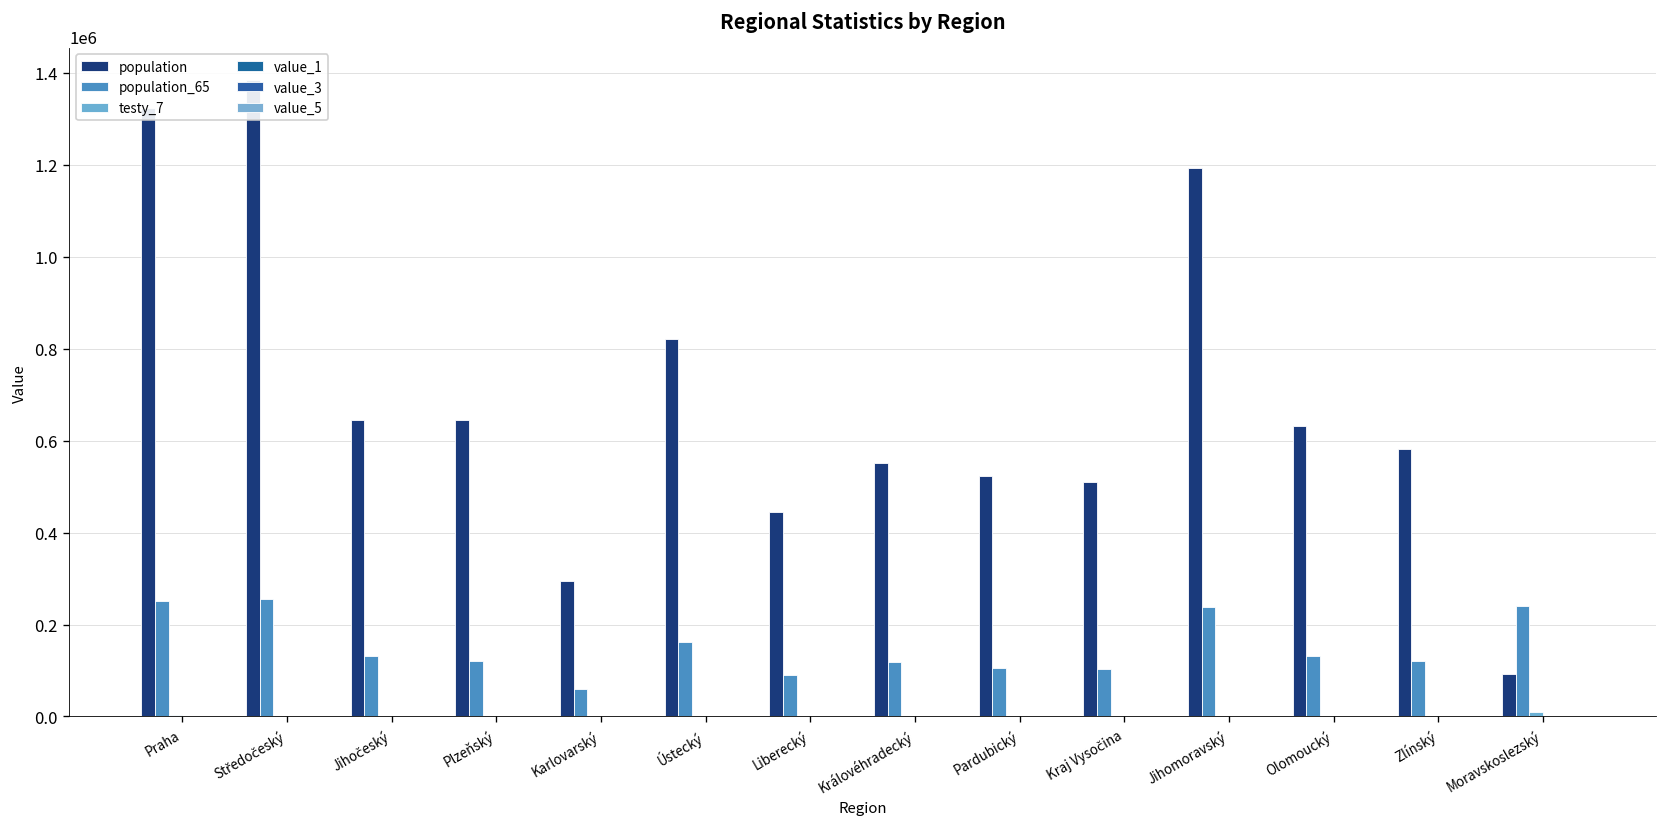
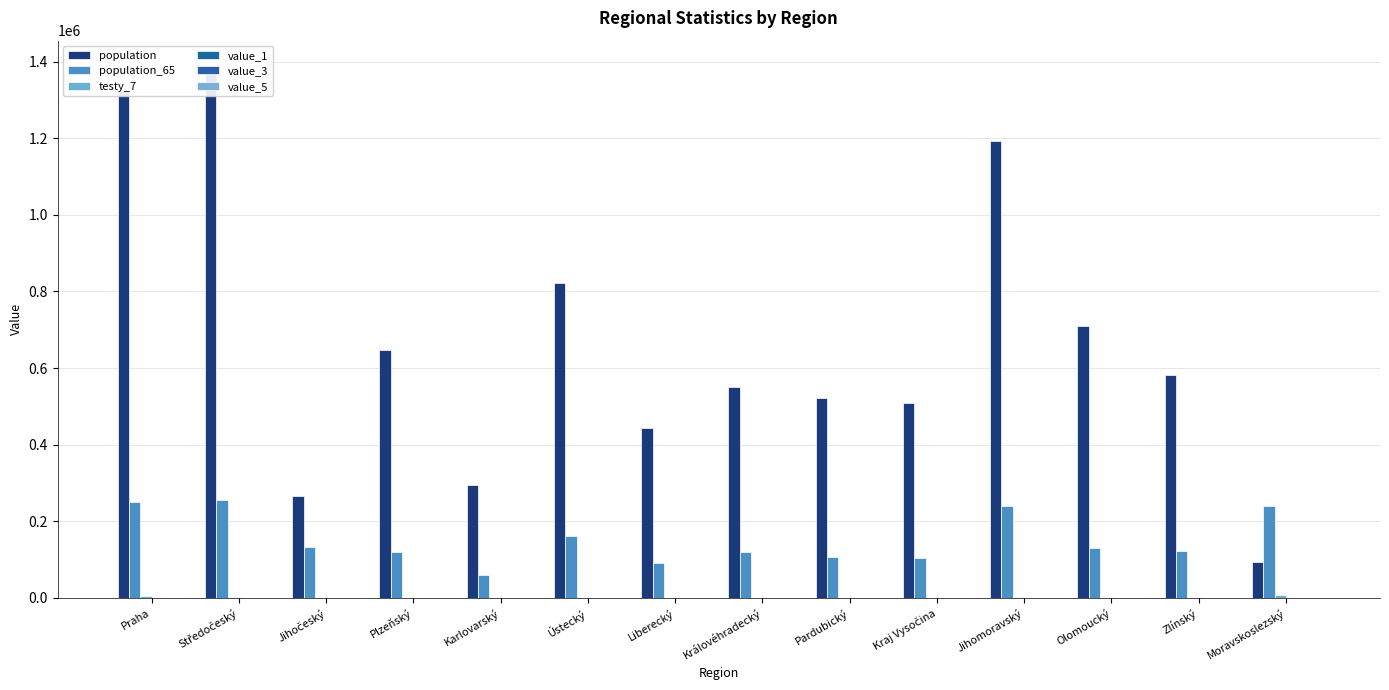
population, Jihočeský: 640000 -> 260000
population, Olomoucký: 630000 -> 710000
